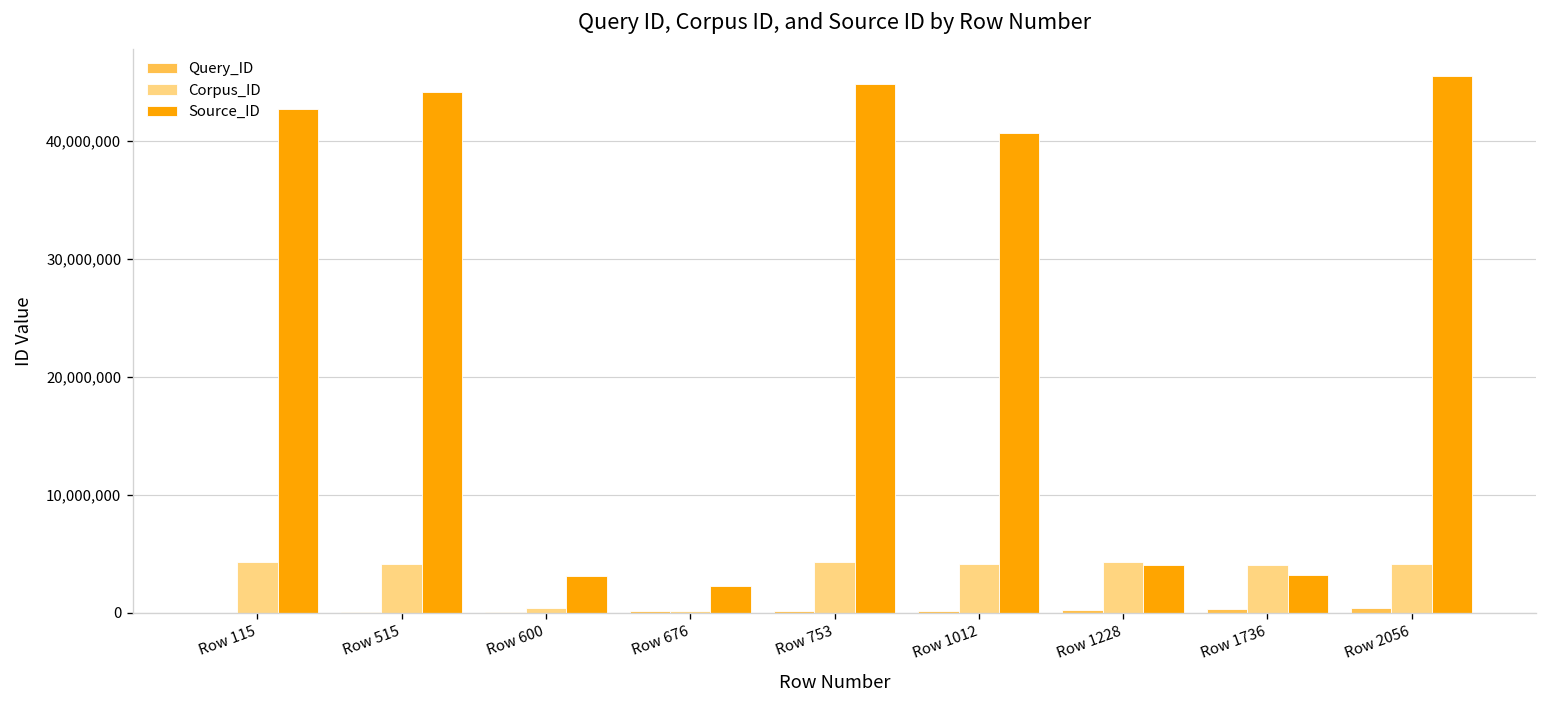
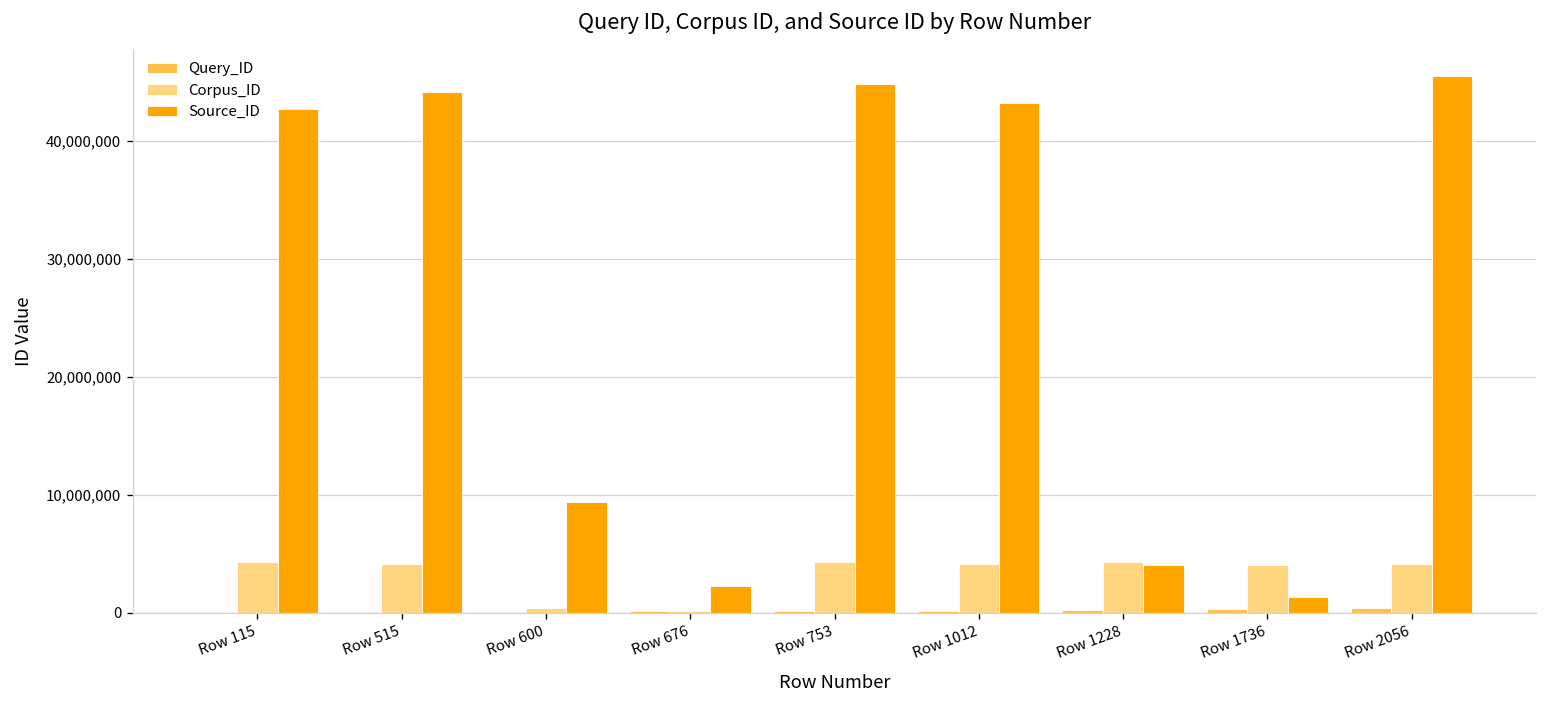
Source_ID, Row 600: 3,000,000 -> 9,000,000
Source_ID, Row 1012: 41,000,000 -> 43,000,000
Source_ID, Row 1736: 3,000,000 -> 1,000,000
